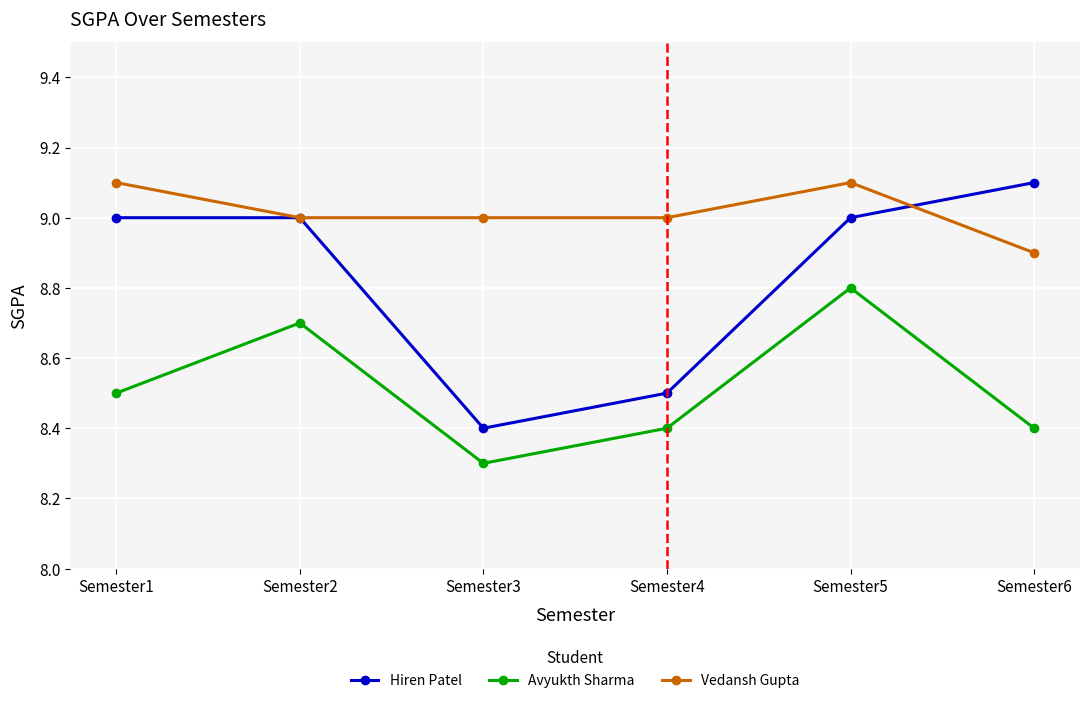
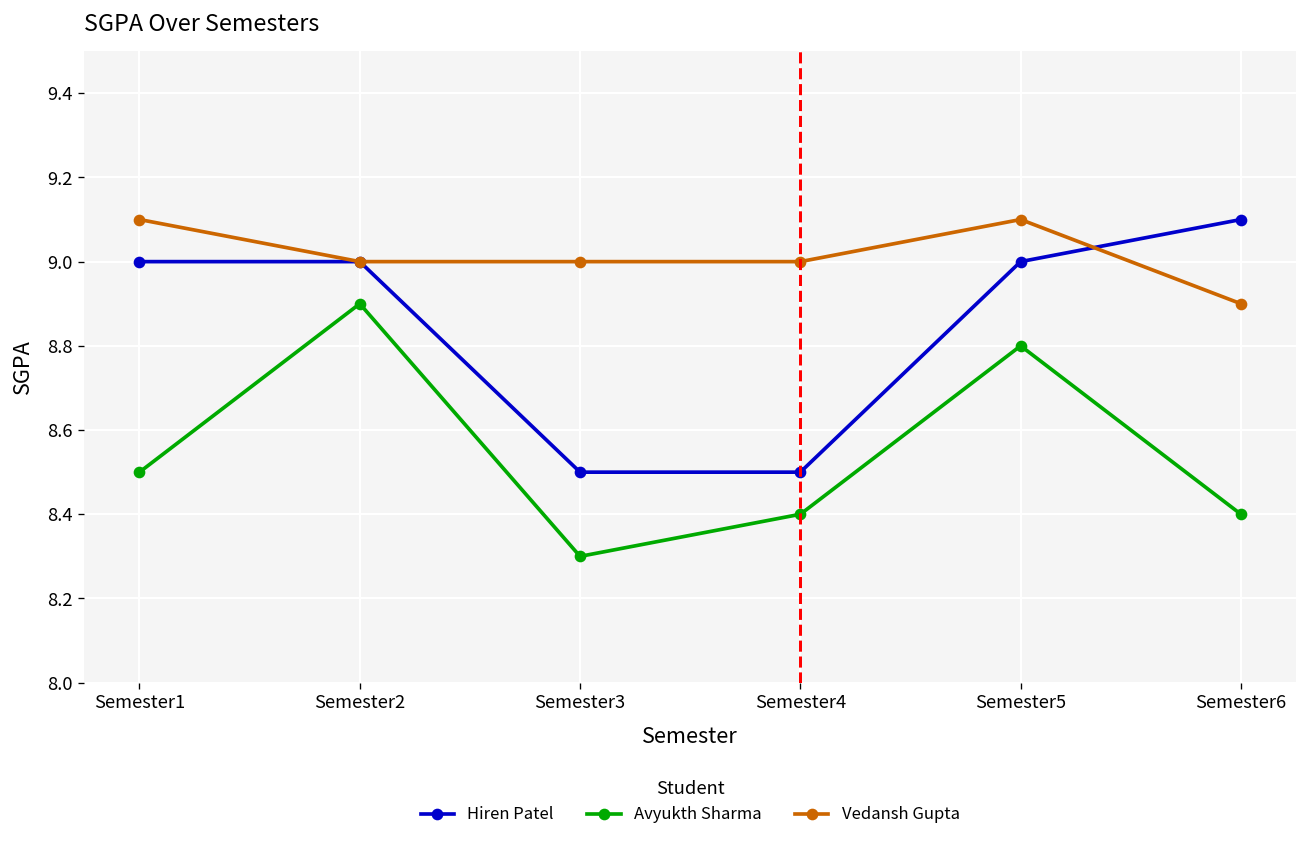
Avyukth Sharma, Semester2: 8.7 -> 8.9
Hiren Patel, Semester3: 8.4 -> 8.5
